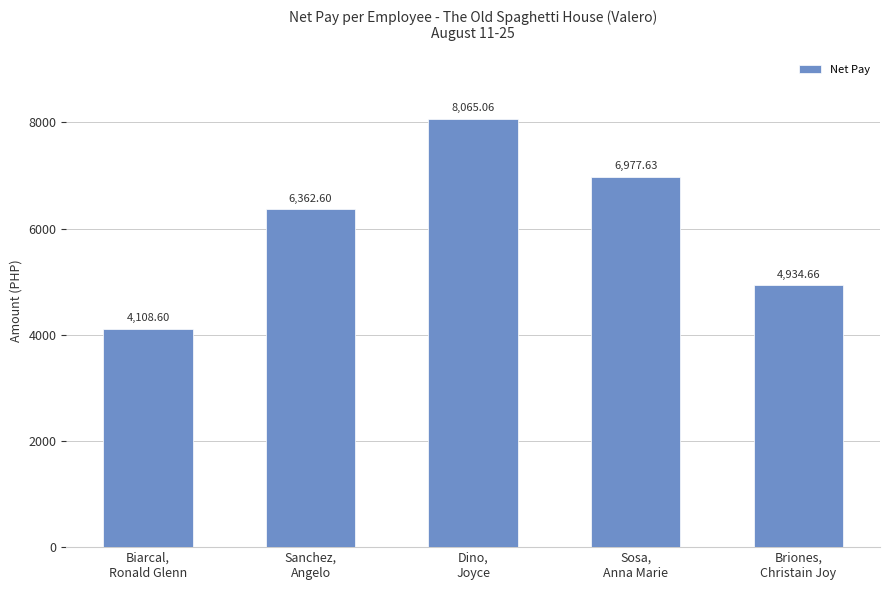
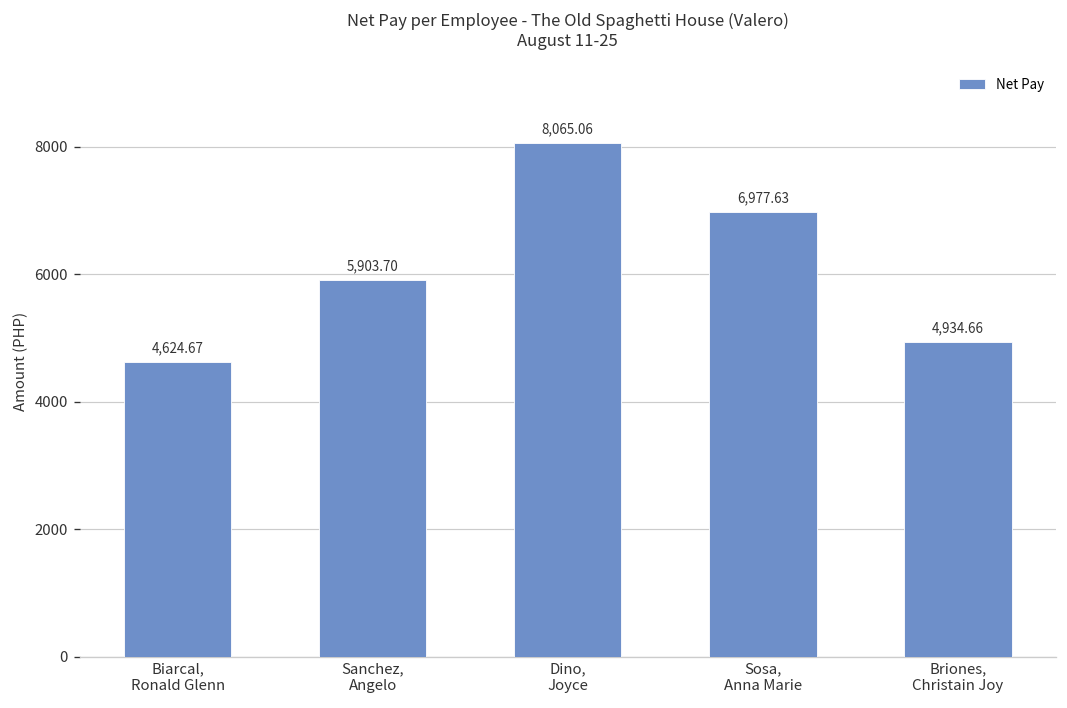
Biarcal, Ronald Glenn: 4,108.60 -> 4,624.67
Sanchez, Angelo: 6,362.60 -> 5,903.70
